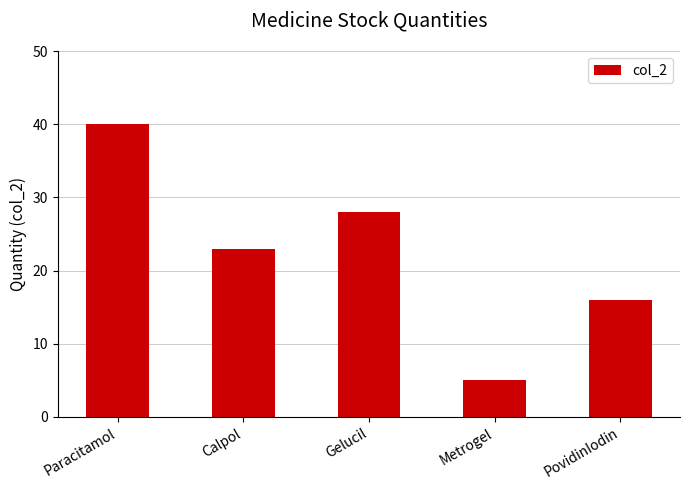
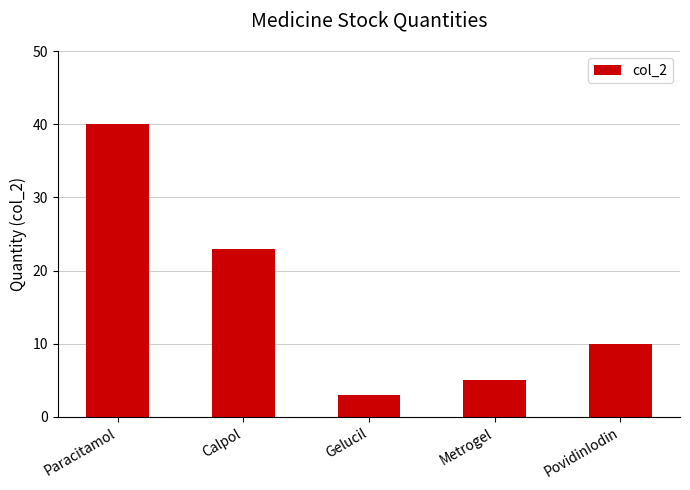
Gelucil: 28 -> 3
PovidinIodin: 16 -> 10
